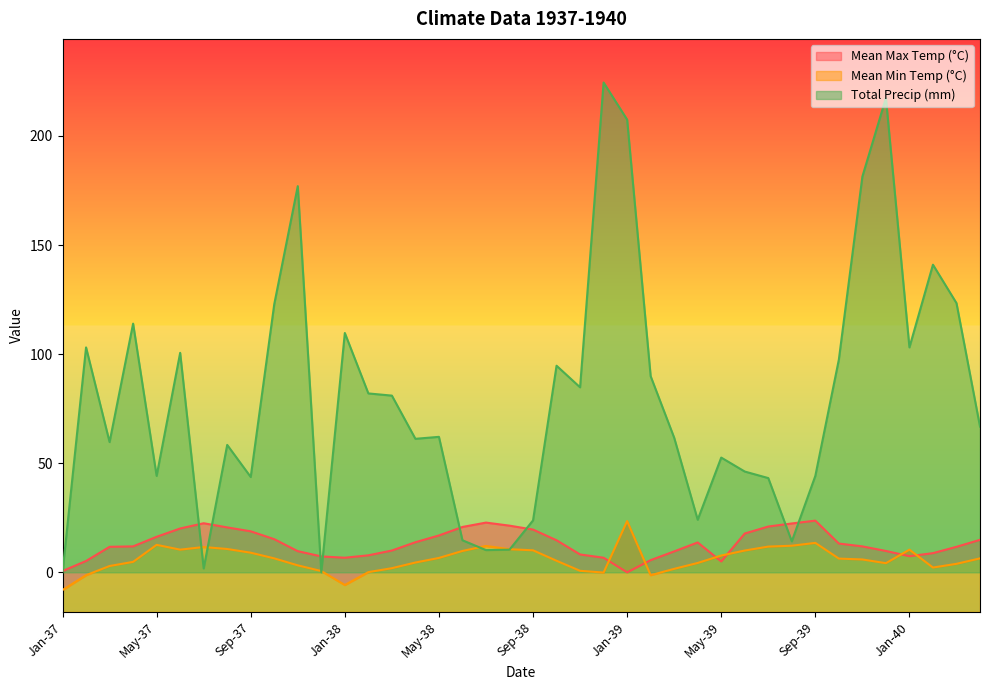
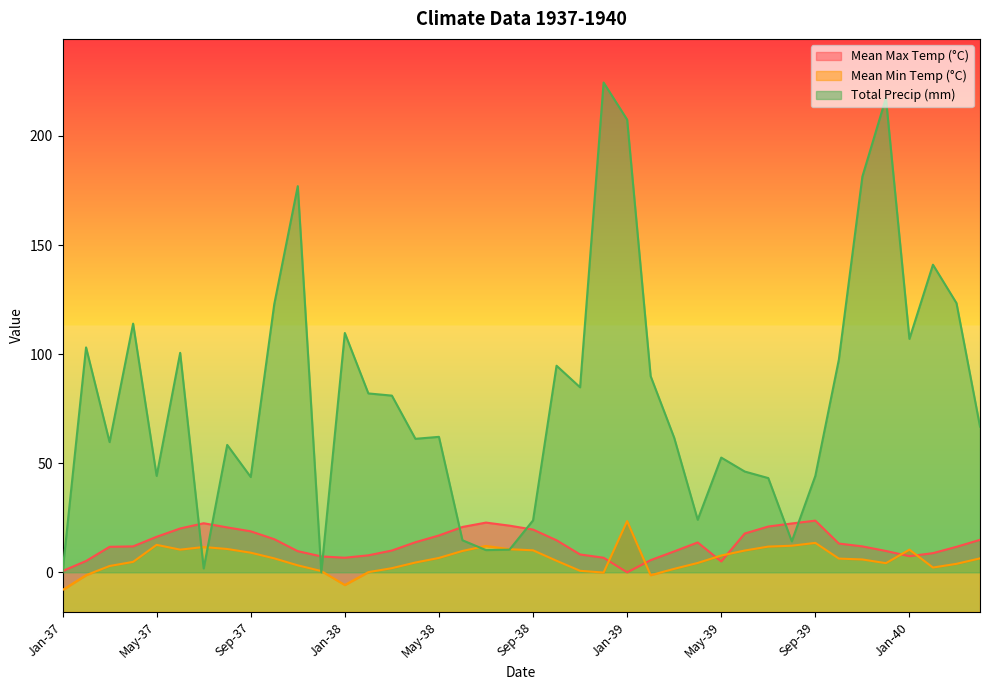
Total Precip (mm), Jan-40: 103 -> 107
